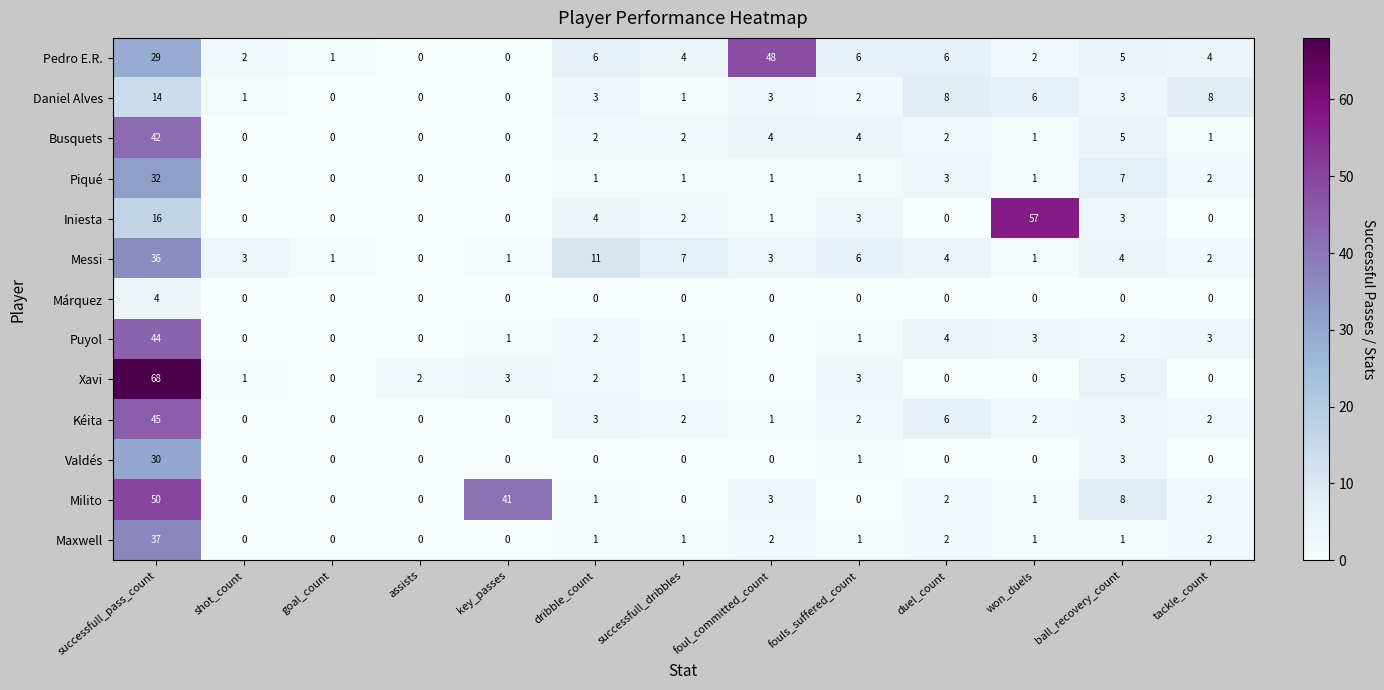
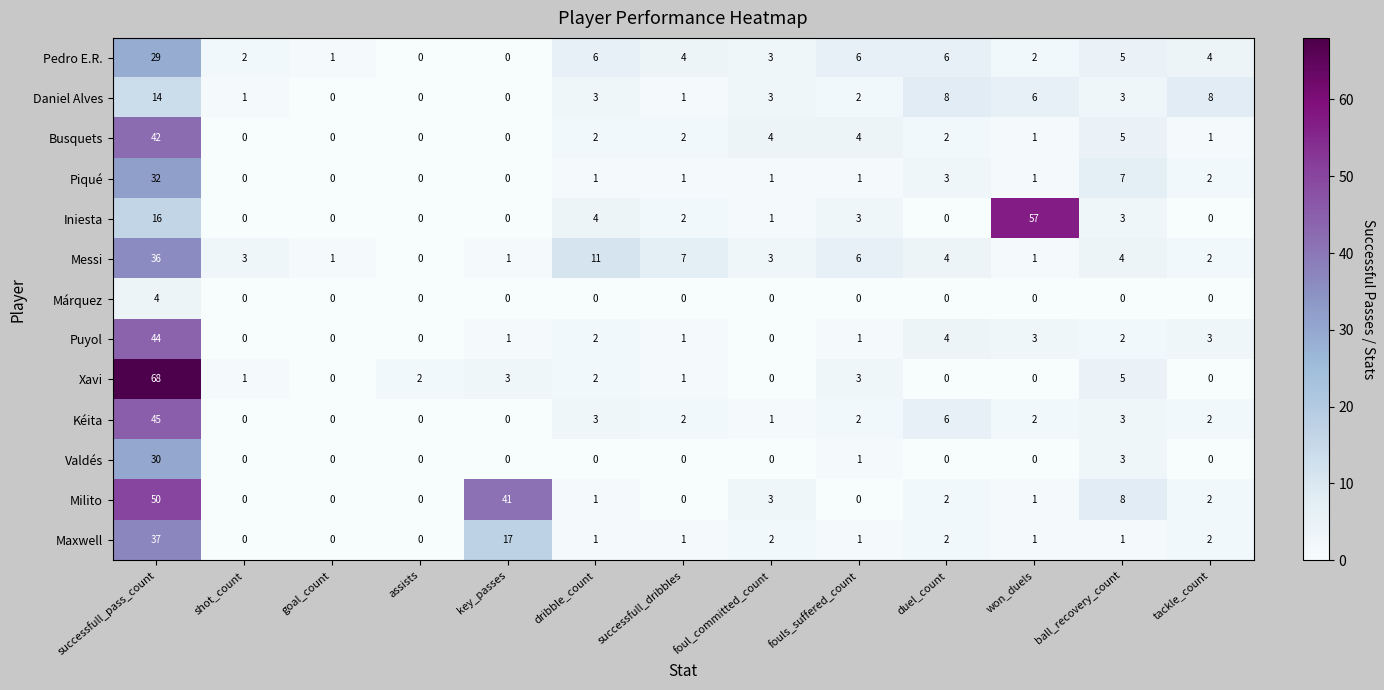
Pedro E.R., foul_committed_count: 48 -> 3
Maxwell, key_passes: 0 -> 17
